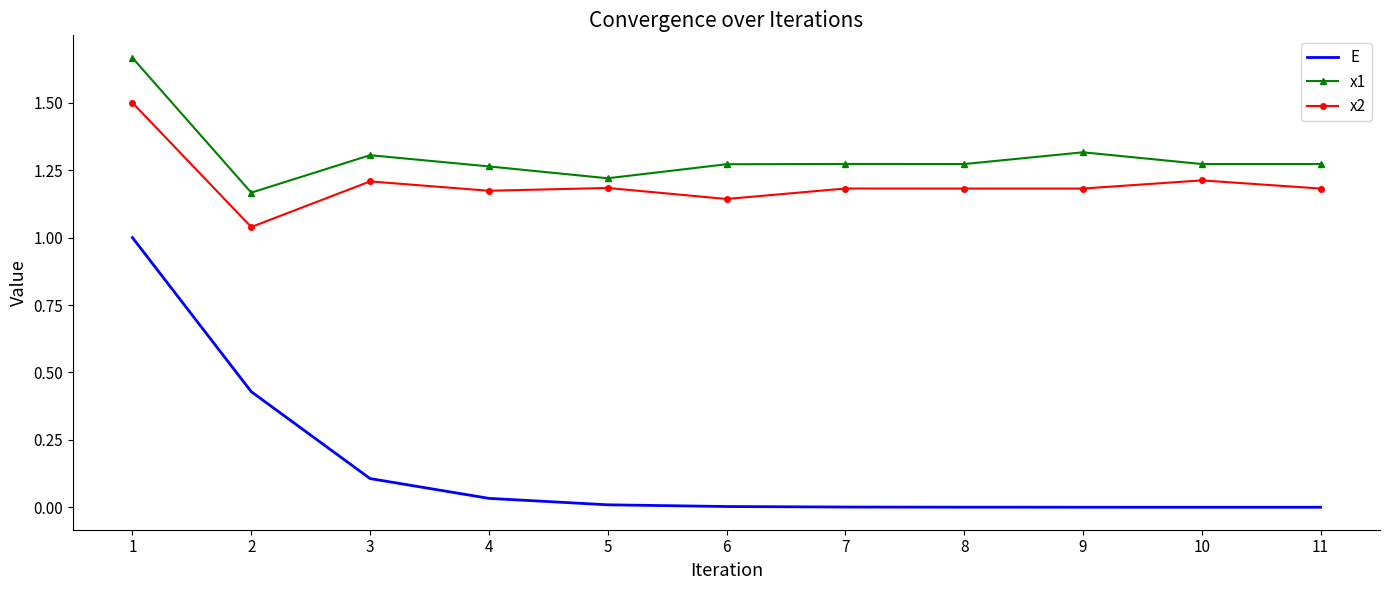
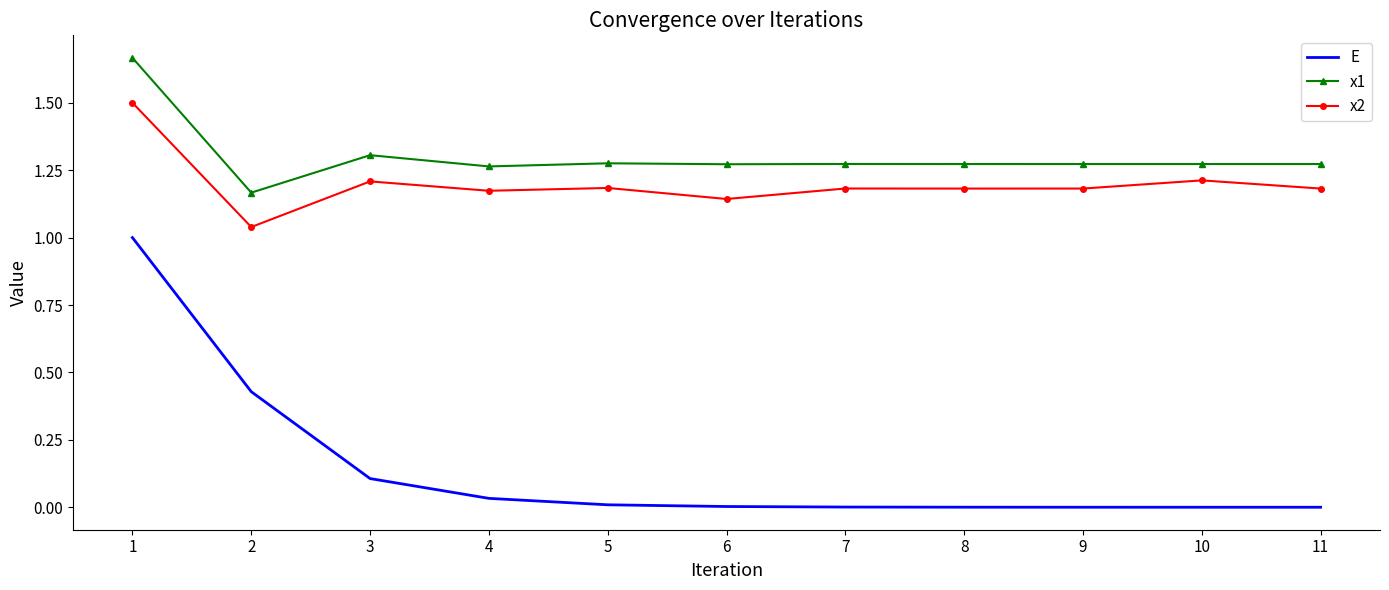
x1, 5: 1.22 -> 1.28
x1, 9: 1.32 -> 1.27
